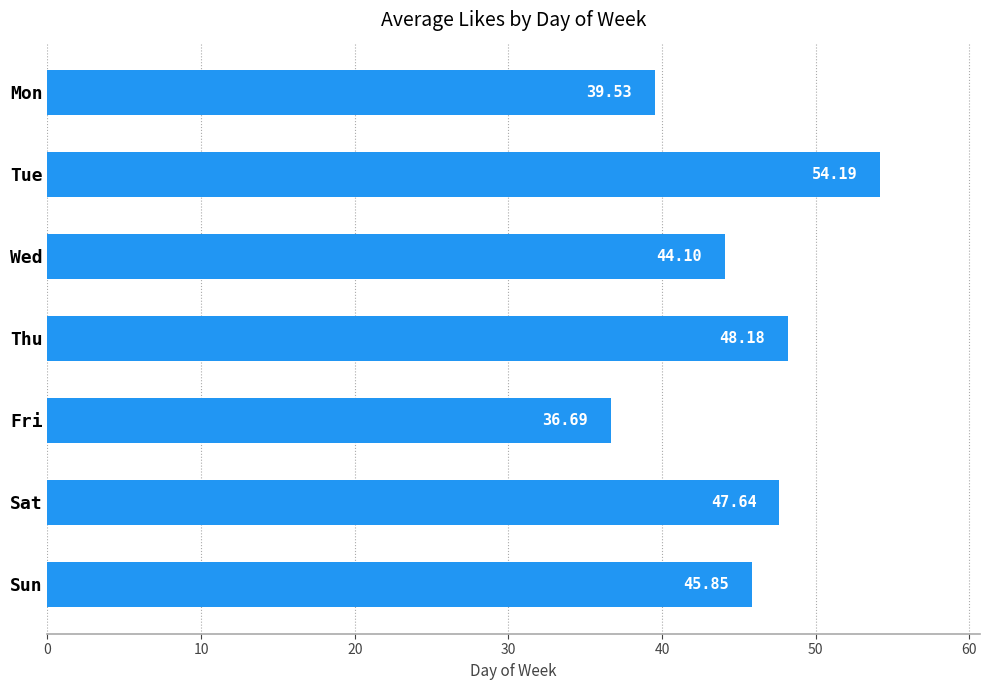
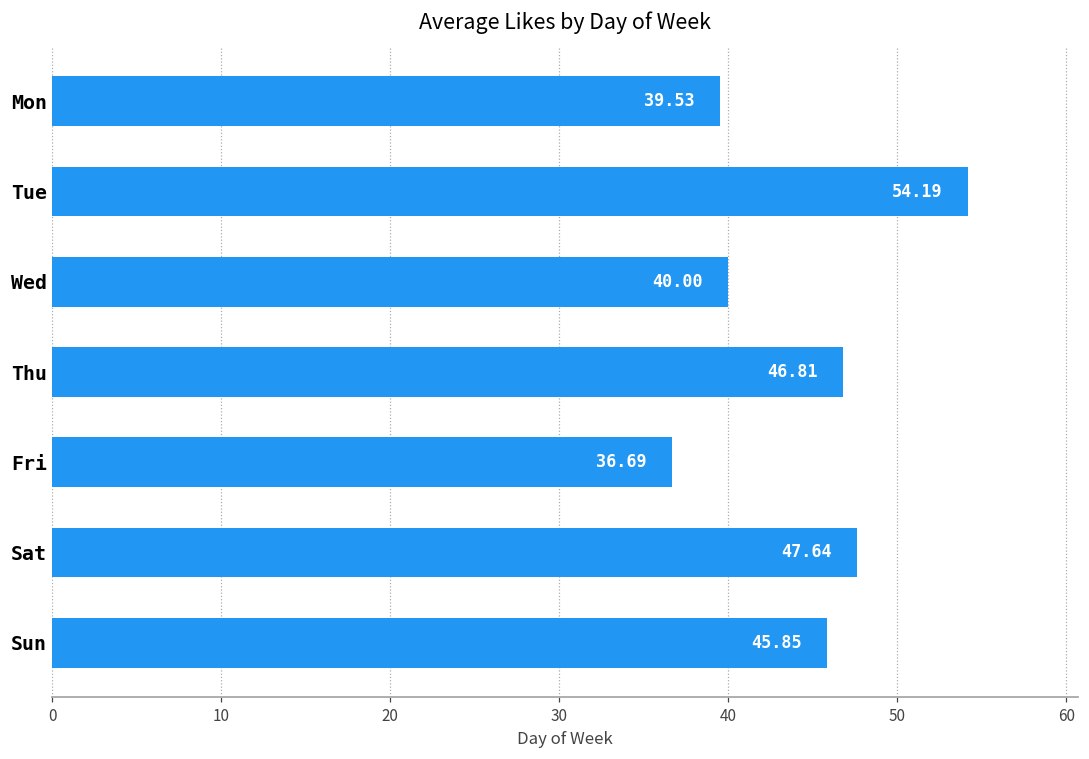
Wed: 44.10 -> 40.00
Thu: 48.18 -> 46.81
